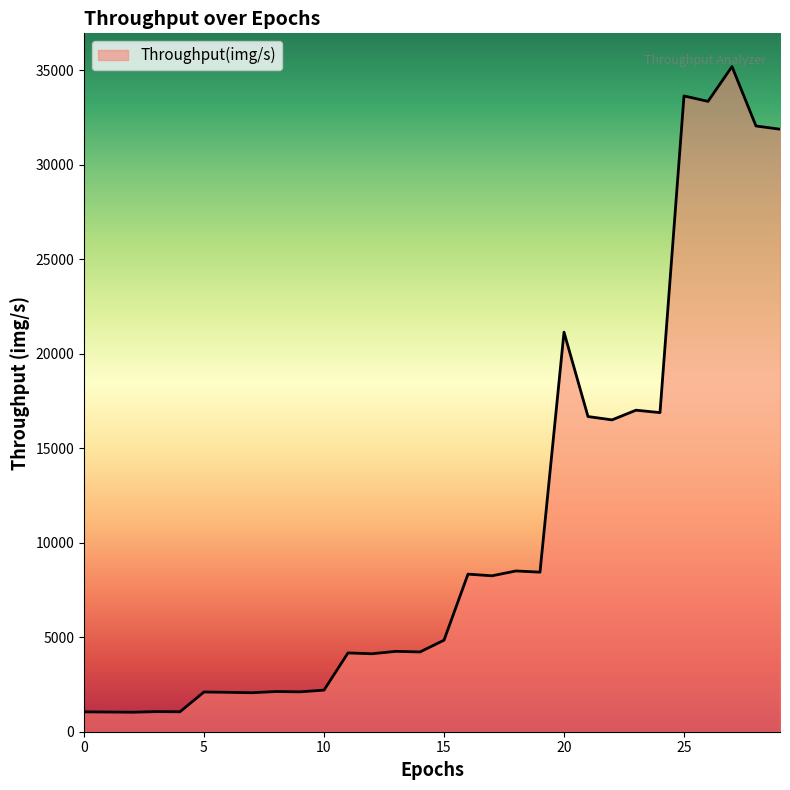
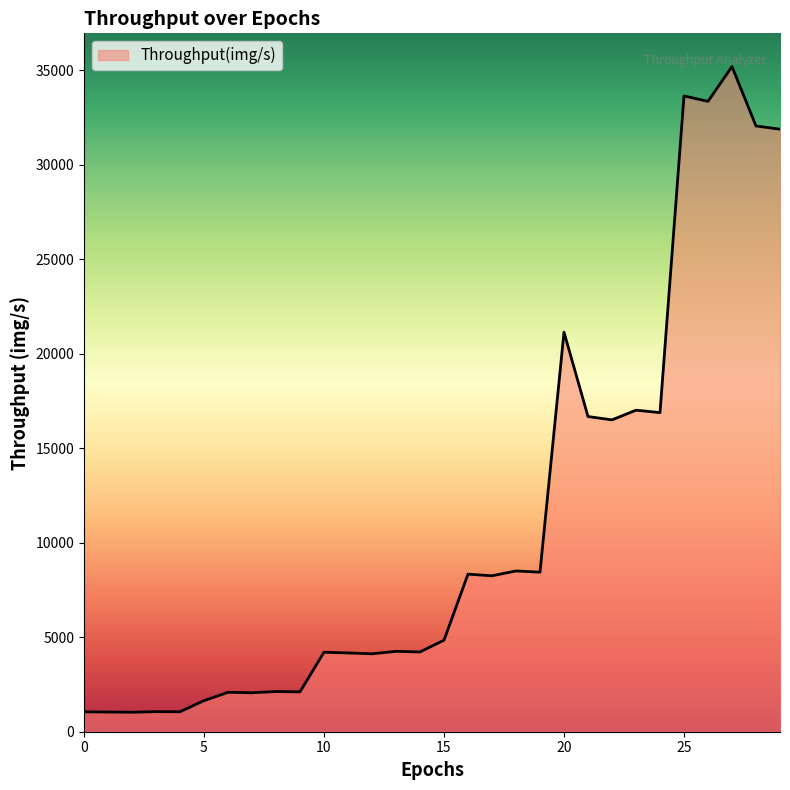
5: 2100 -> 1600
10: 2200 -> 4200
